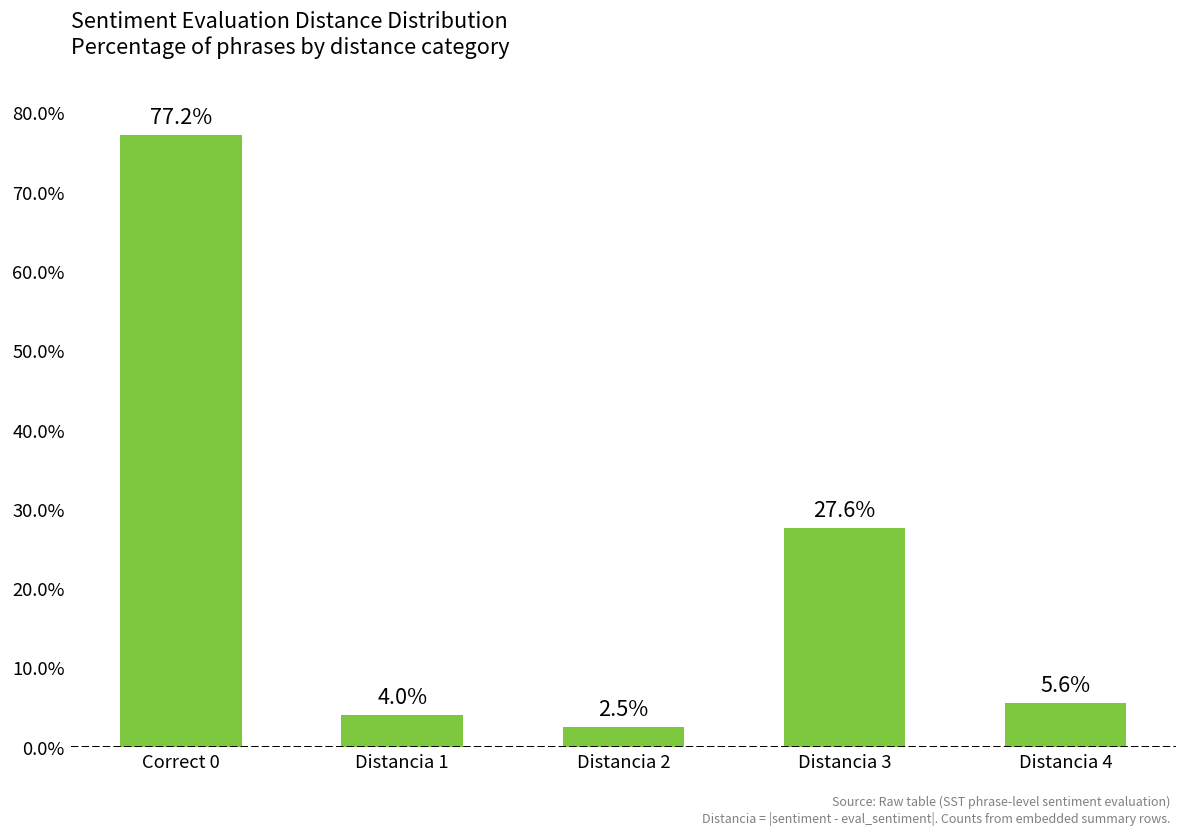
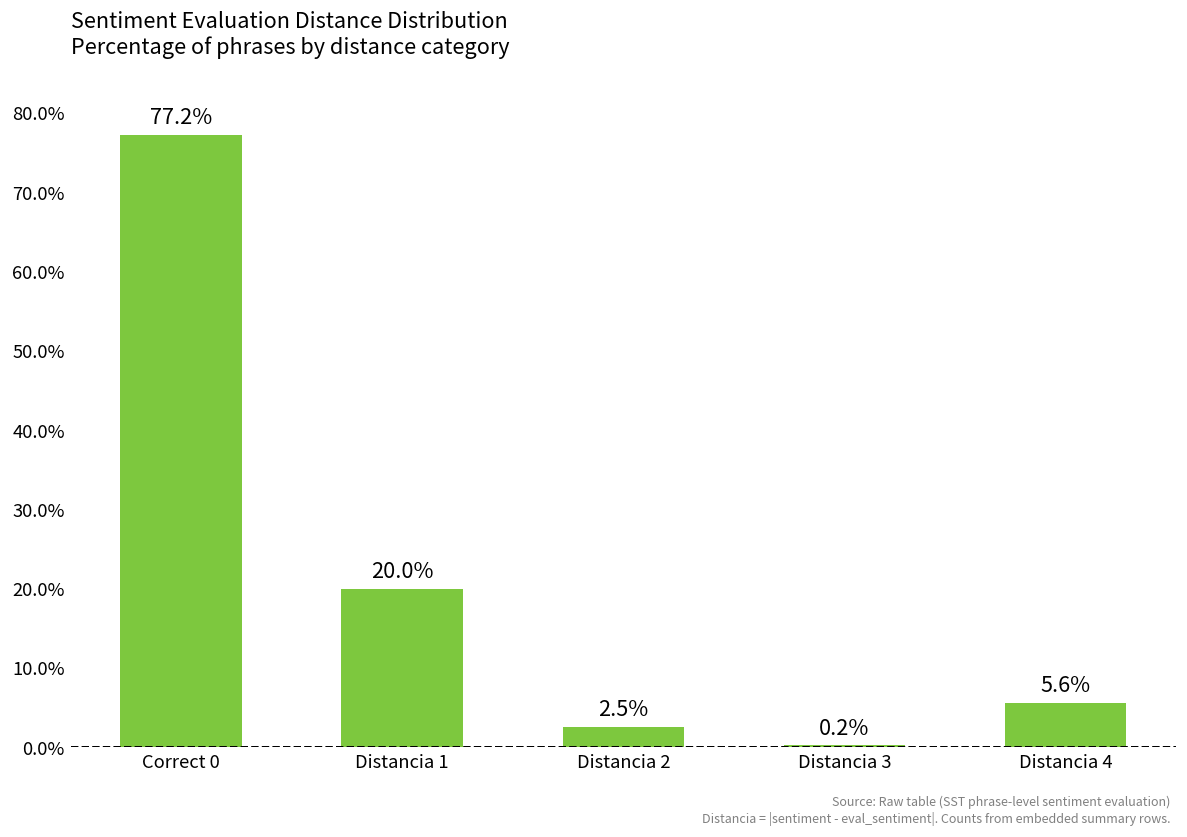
Distancia 1: 4.0% -> 20.0%
Distancia 3: 27.6% -> 0.2%
